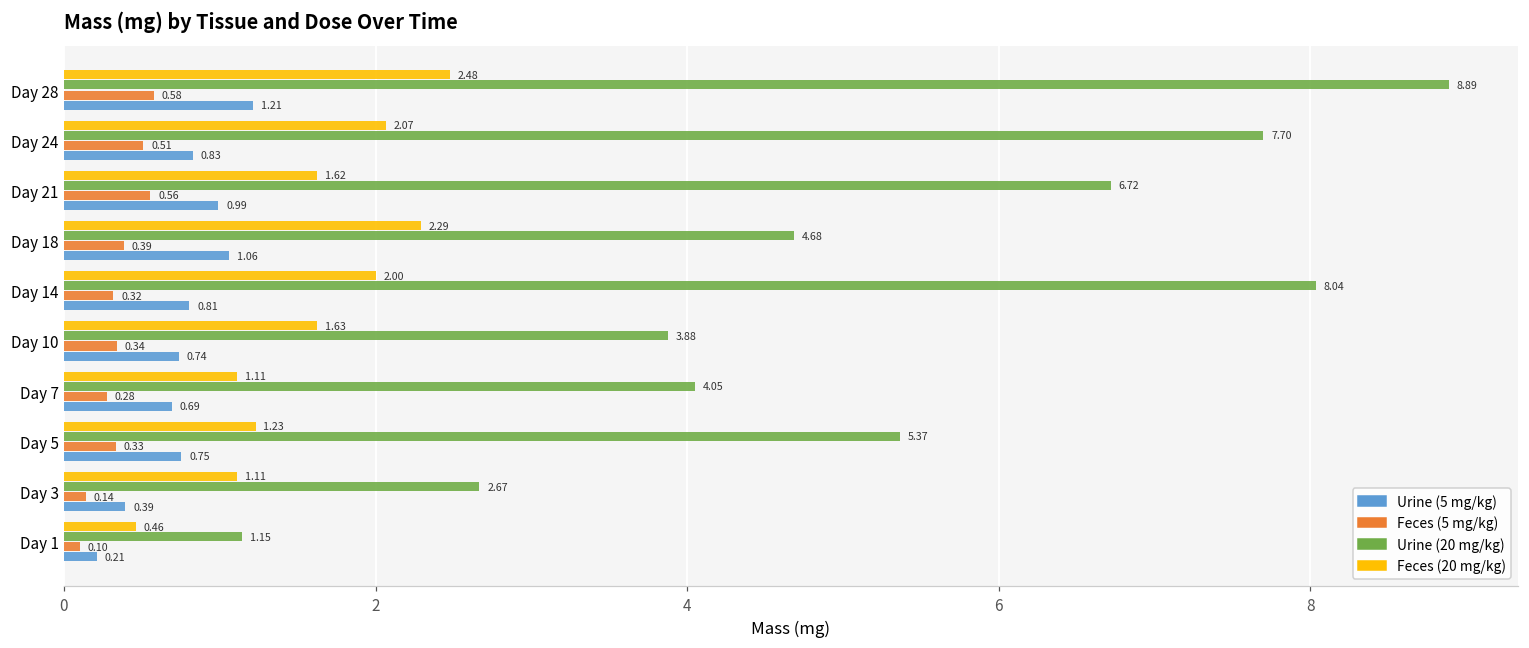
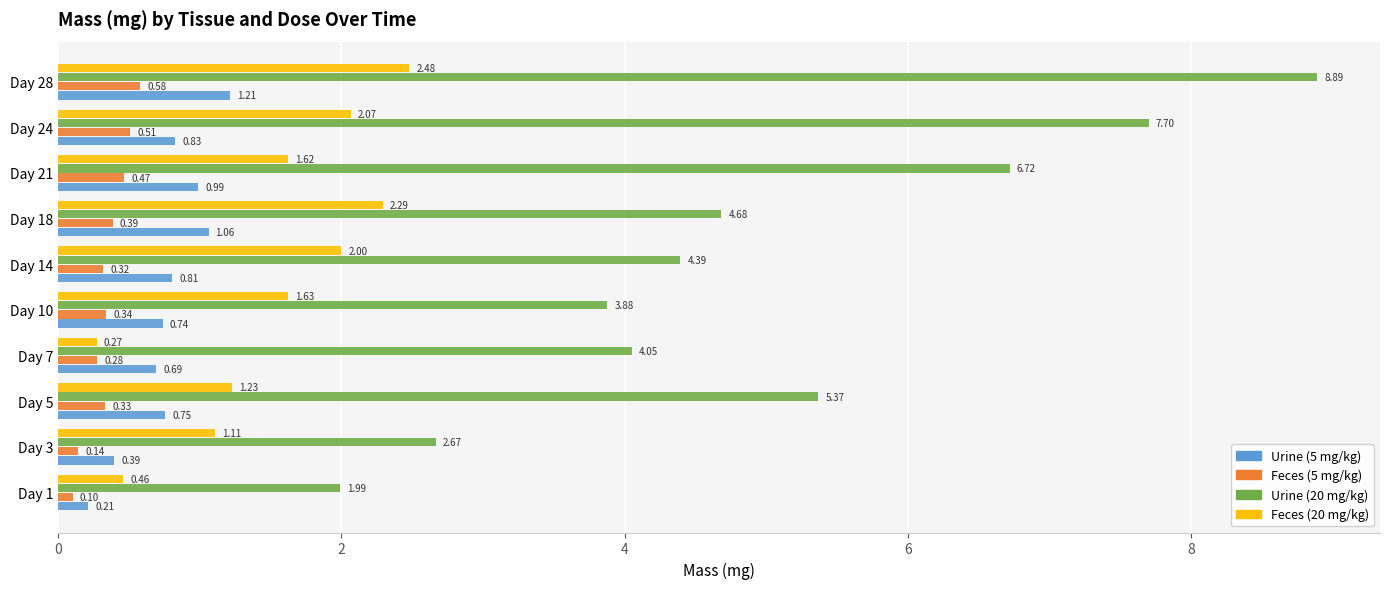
Feces (5 mg/kg), Day 21: 0.56 -> 0.47
Urine (20 mg/kg), Day 14: 8.04 -> 4.39
Feces (20 mg/kg), Day 7: 1.11 -> 0.27
Urine (20 mg/kg), Day 1: 1.15 -> 1.99
